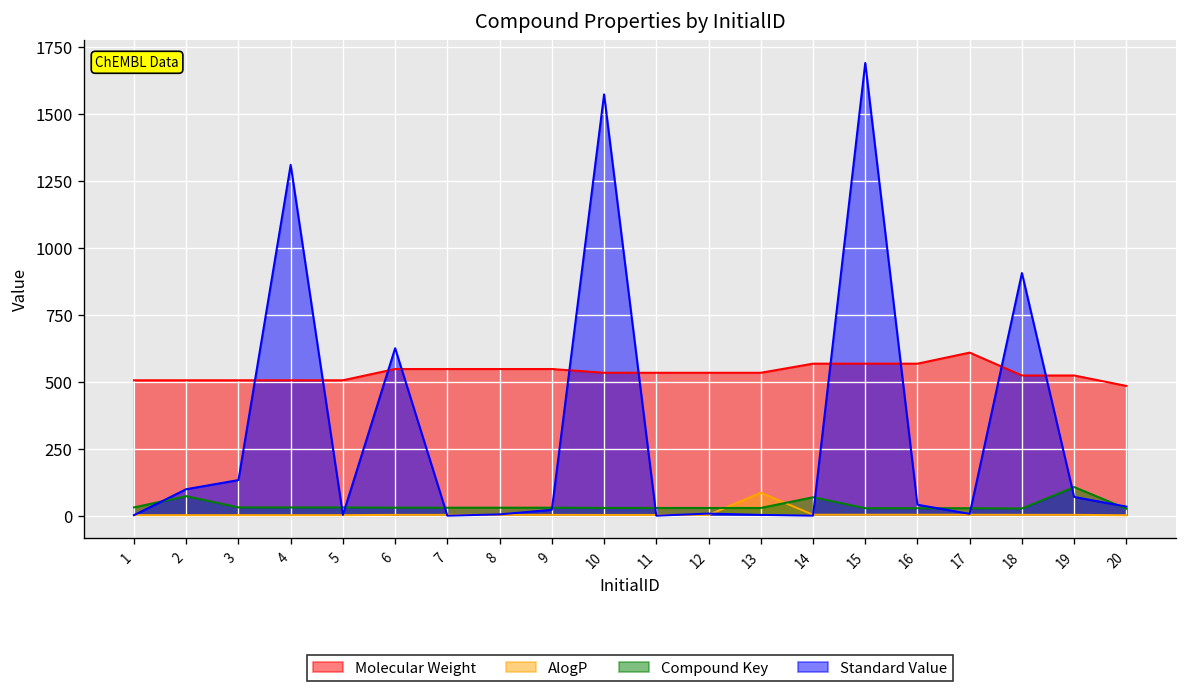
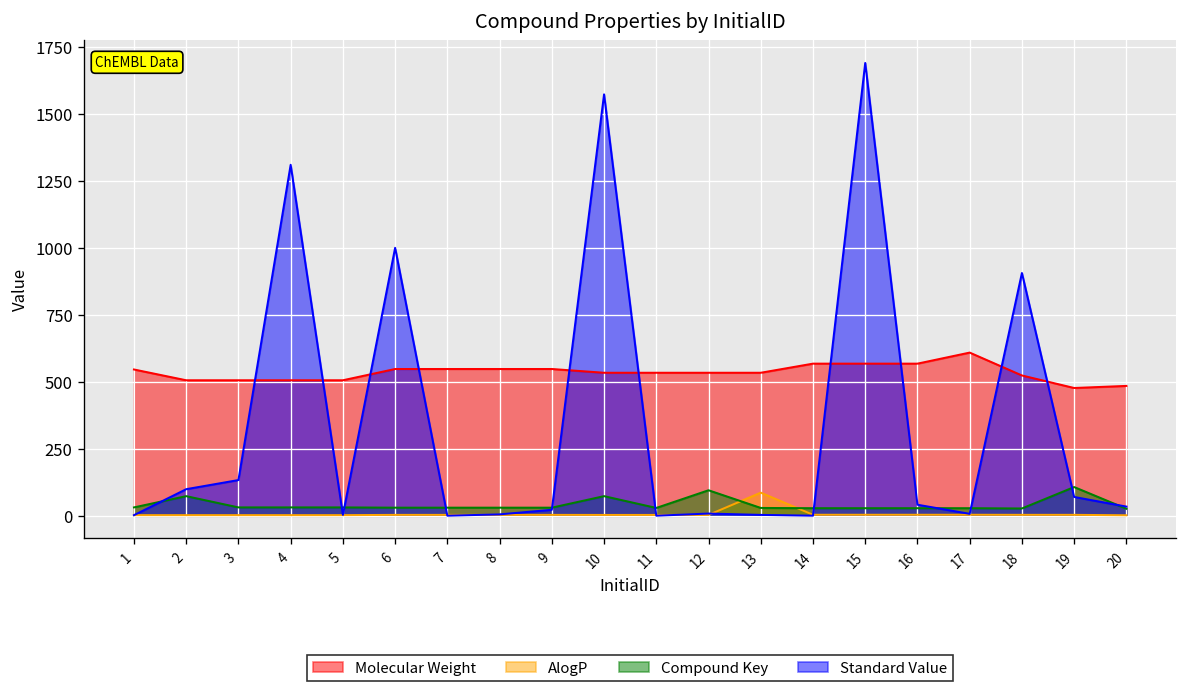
Molecular Weight, 1: 510 -> 550
Standard Value, 6: 630 -> 1000
Compound Key, 10: 30 -> 70
Compound Key, 12: 30 -> 100
Compound Key, 14: 70 -> 30
Molecular Weight, 19: 520 -> 480
